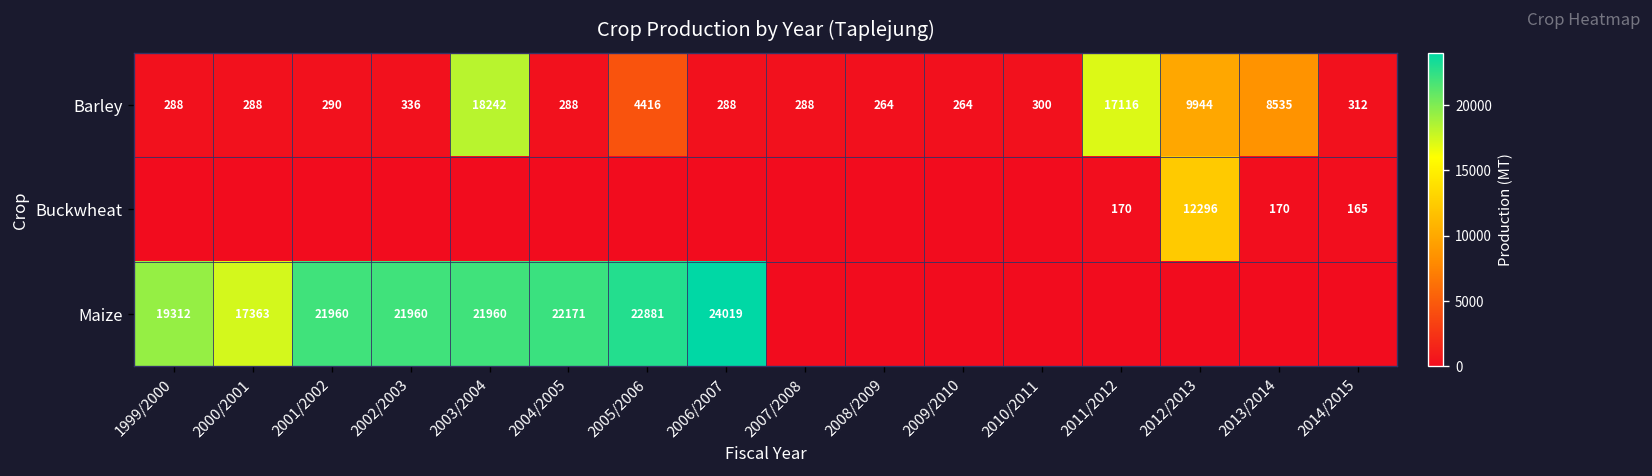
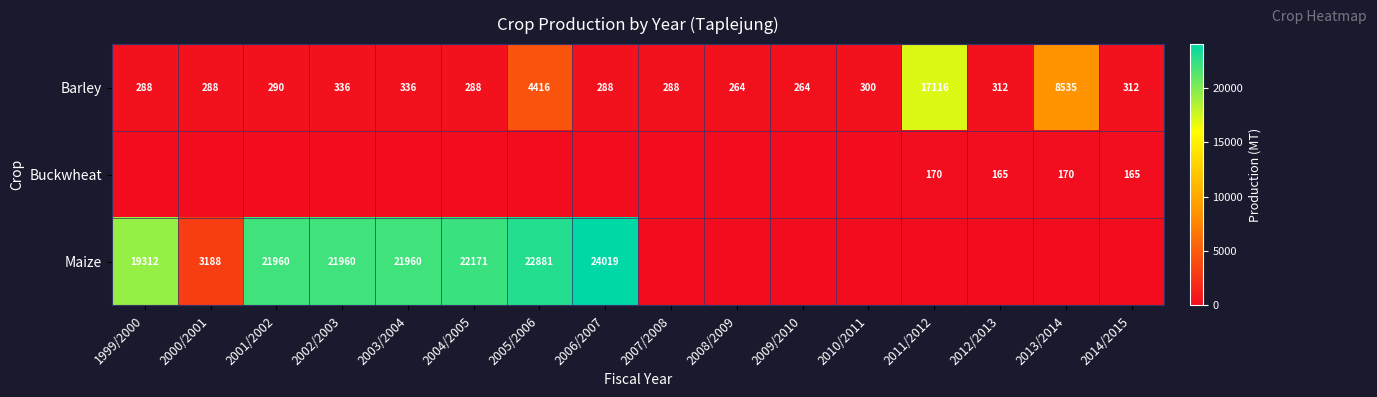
Barley, 2003/2004: 18242 -> 336
Barley, 2012/2013: 9944 -> 312
Buckwheat, 2012/2013: 12296 -> 165
Maize, 2000/2001: 17363 -> 3188
